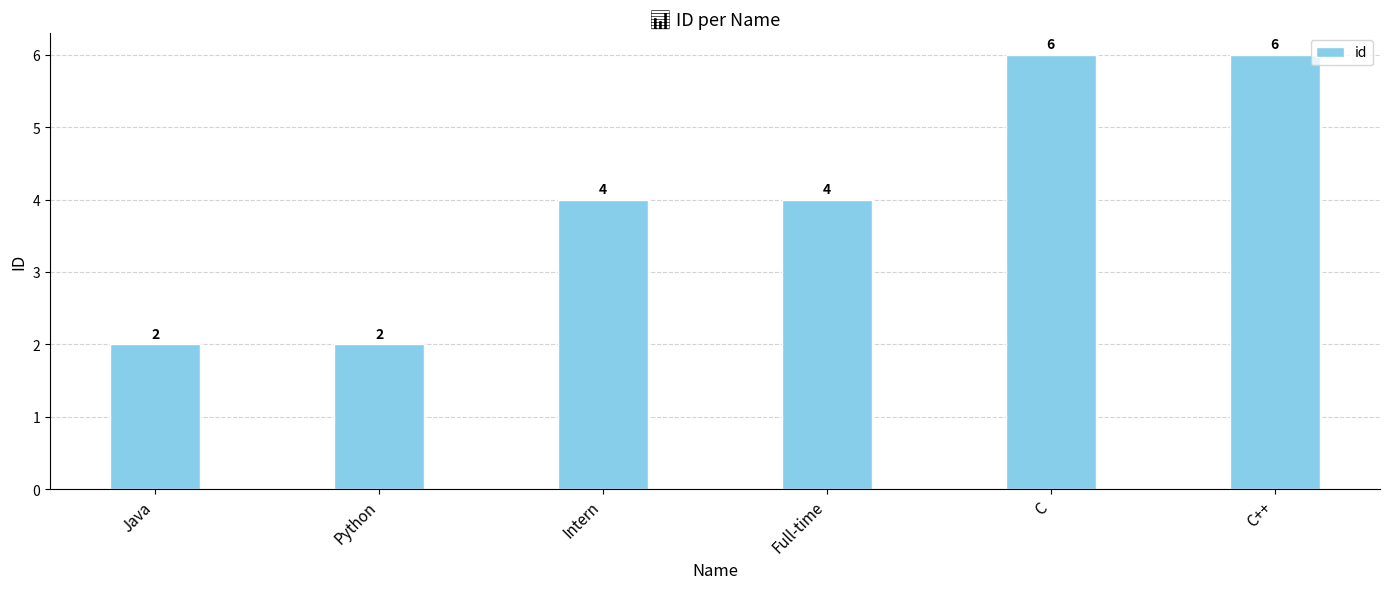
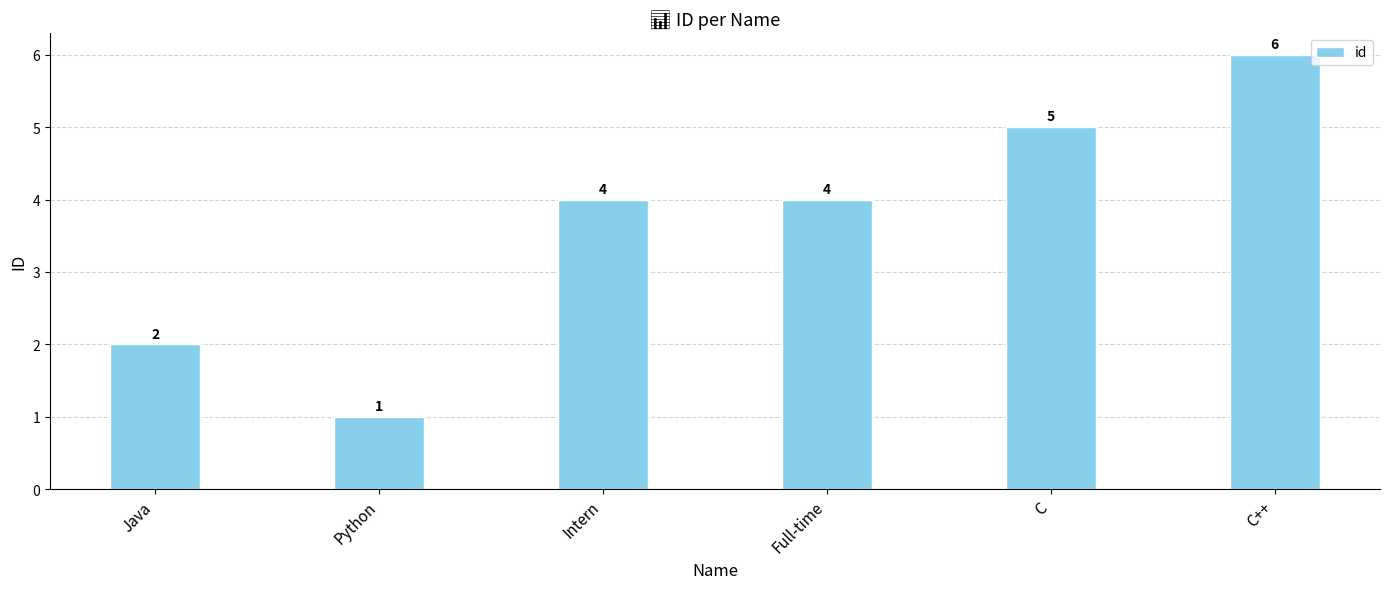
Python: 2 -> 1
C: 6 -> 5
